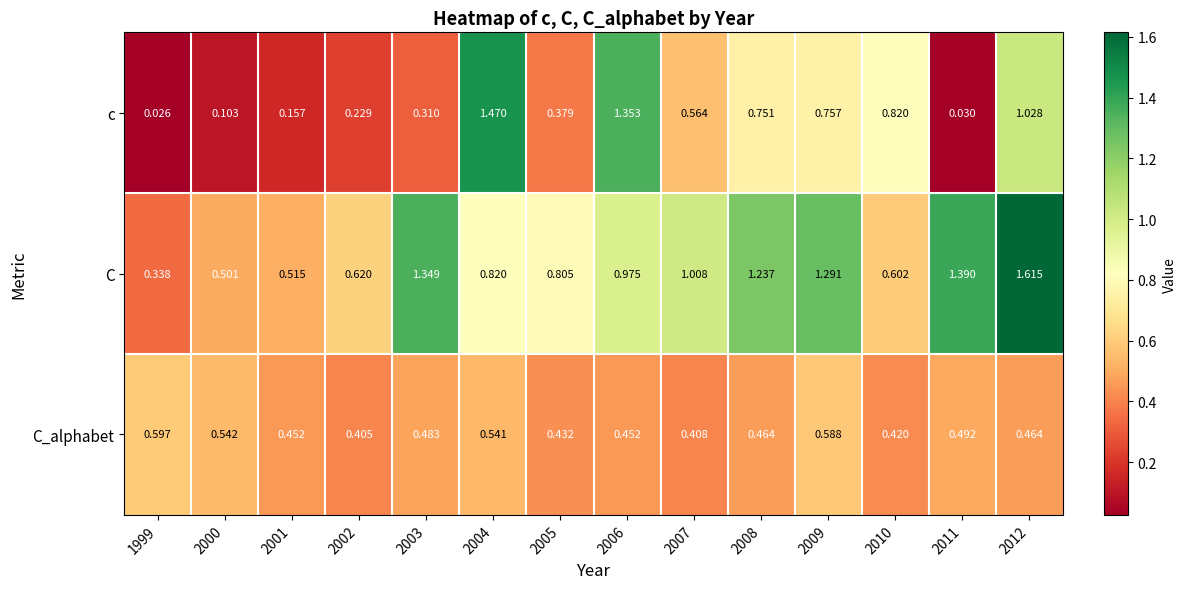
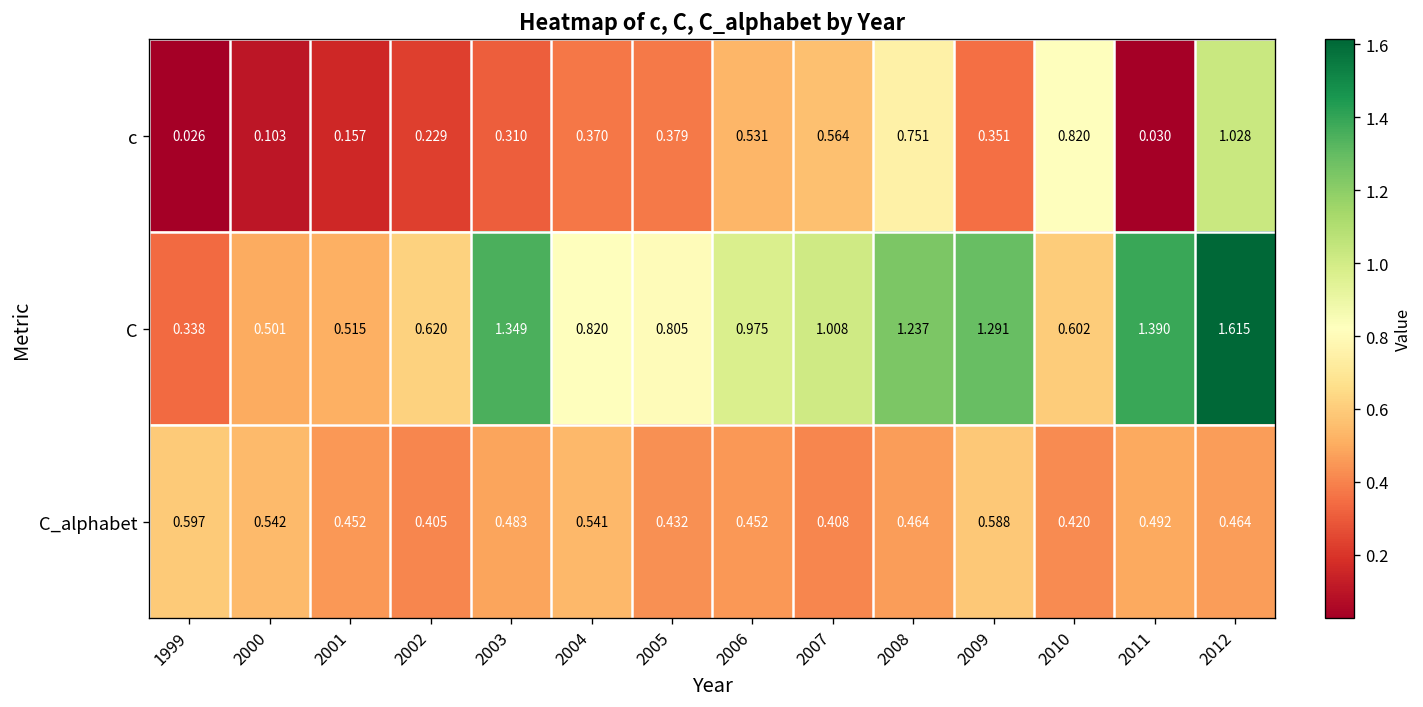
c, 2004: 1.470 -> 0.370
c, 2006: 1.353 -> 0.531
c, 2009: 0.757 -> 0.351
